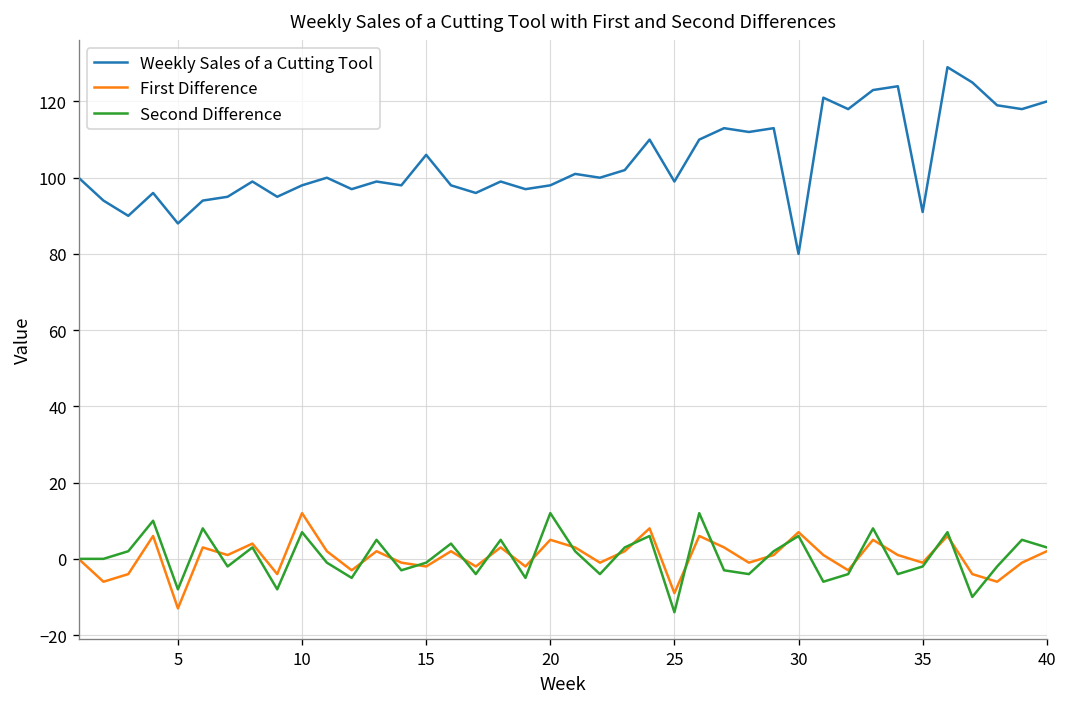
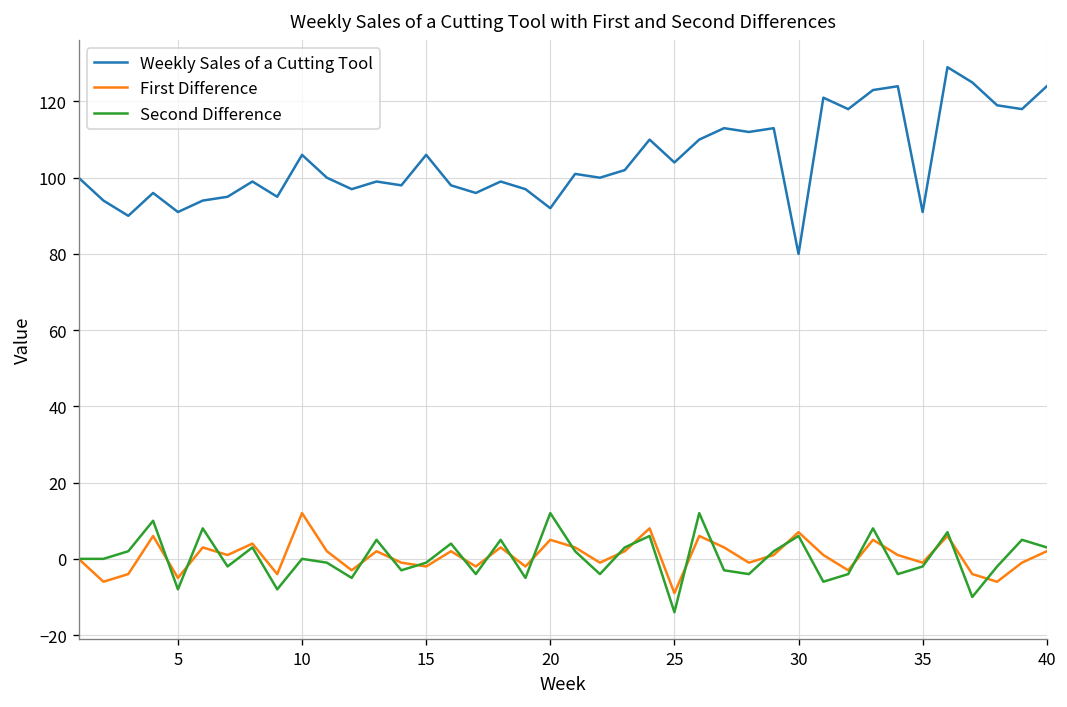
Weekly Sales of a Cutting Tool, 5: 88 -> 91
First Difference, 5: -13 -> -5
Weekly Sales of a Cutting Tool, 10: 98 -> 106
Second Difference, 10: 7 -> 0
Weekly Sales of a Cutting Tool, 20: 98 -> 92
Weekly Sales of a Cutting Tool, 25: 99 -> 104
Weekly Sales of a Cutting Tool, 40: 120 -> 124
